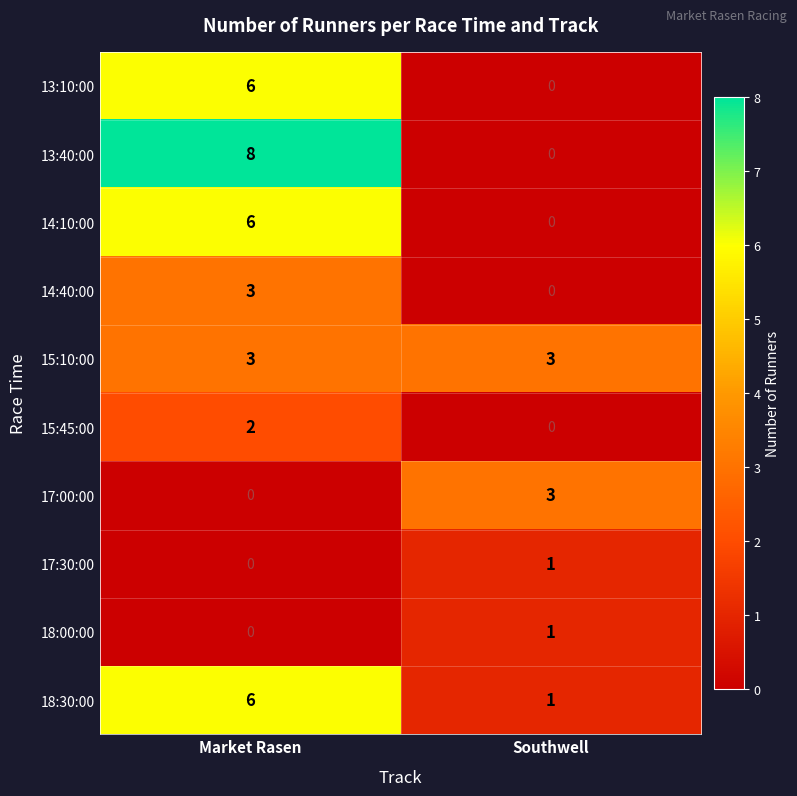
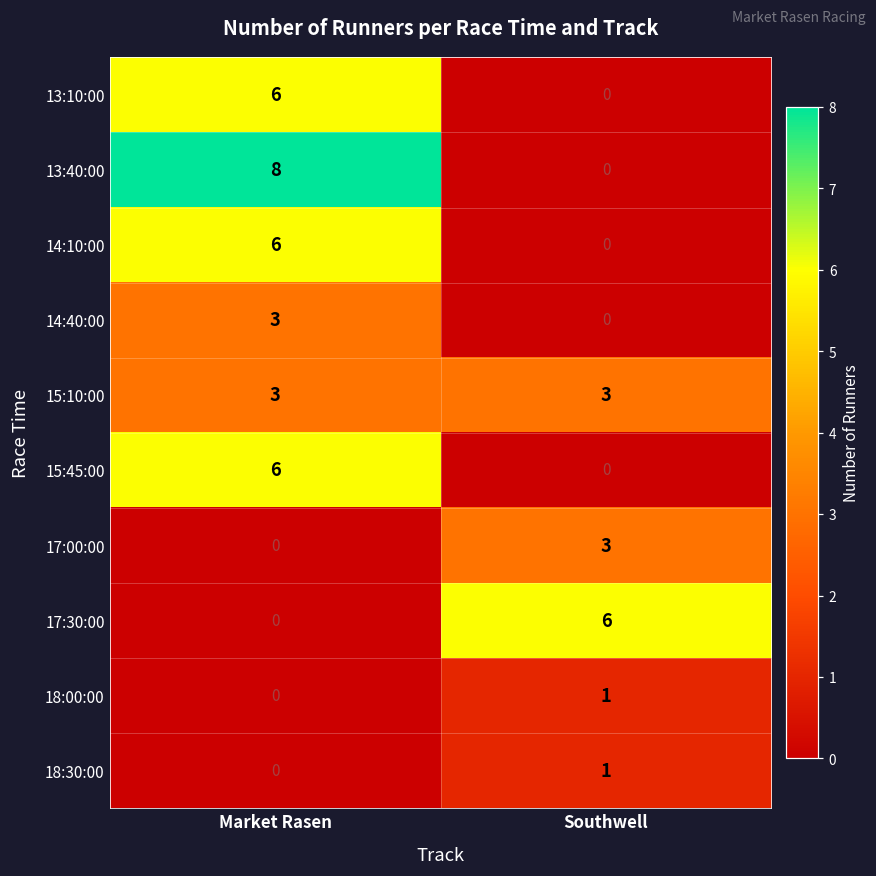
15:45:00, Market Rasen: 2 -> 6
17:30:00, Southwell: 1 -> 6
18:30:00, Market Rasen: 6 -> 0
